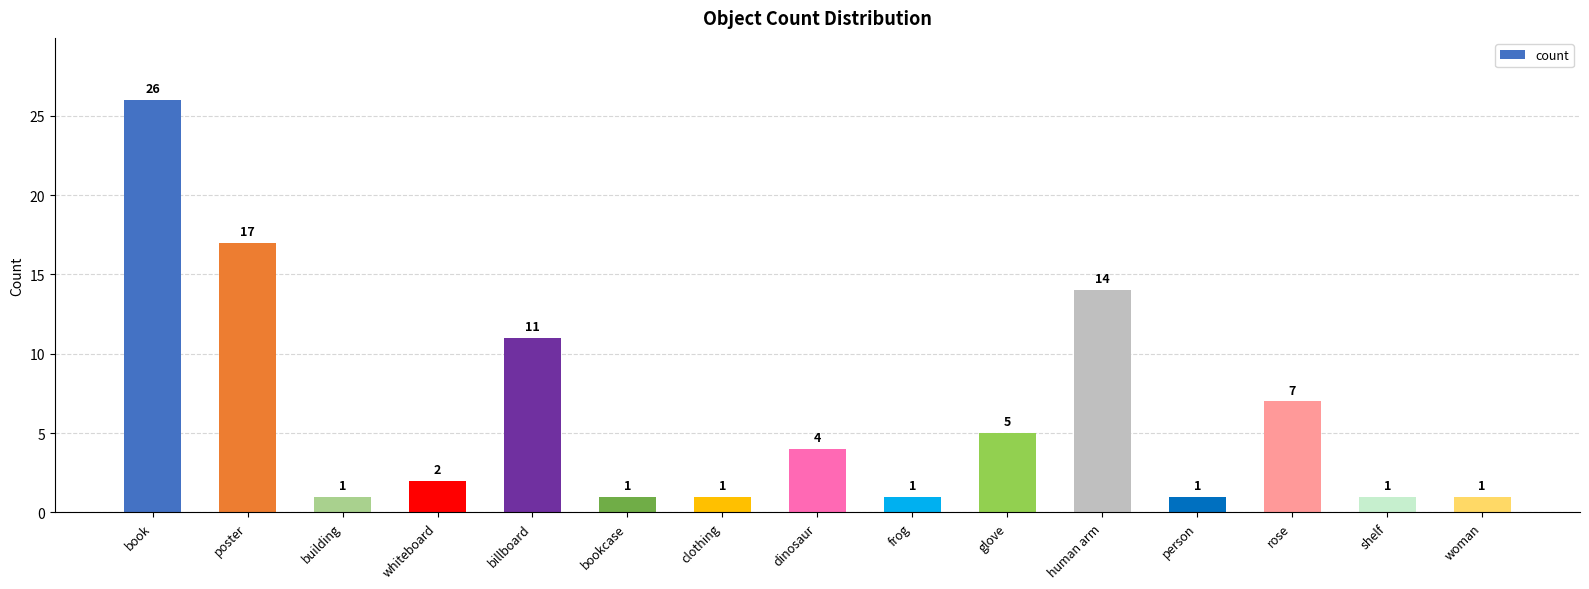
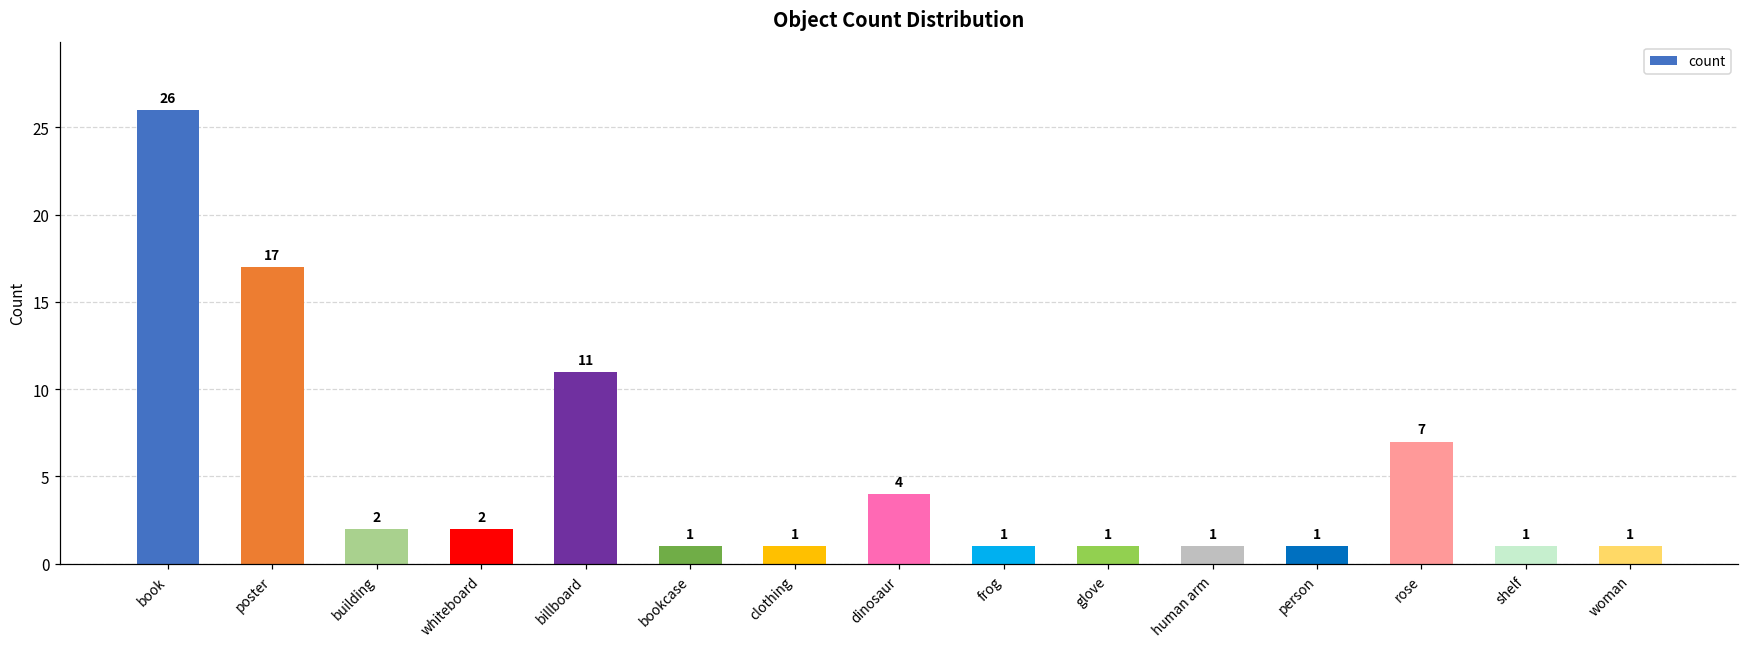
building: 1 -> 2
glove: 5 -> 1
human arm: 14 -> 1
